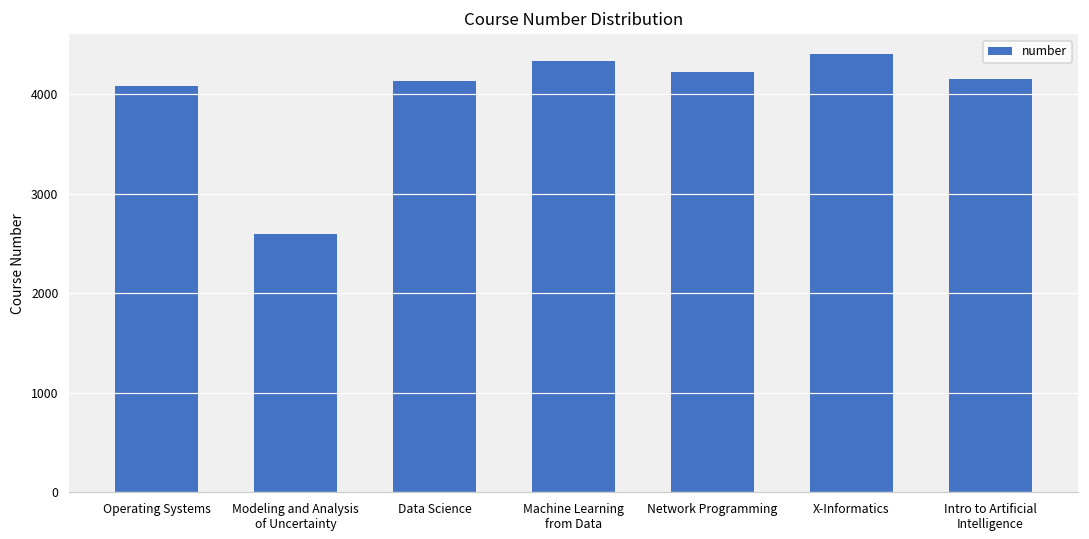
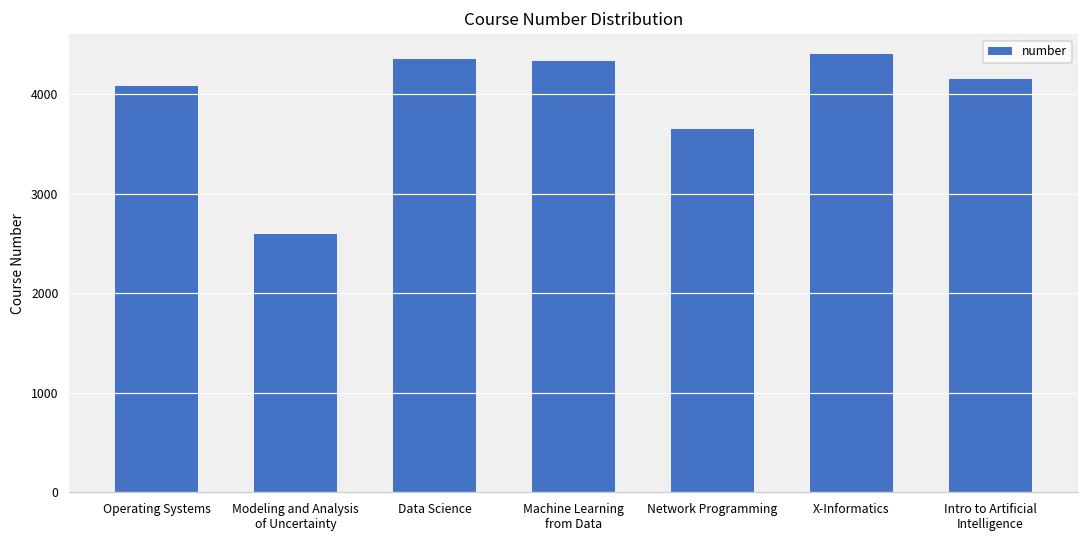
Data Science: 4100 -> 4400
Network Programming: 4200 -> 3600
